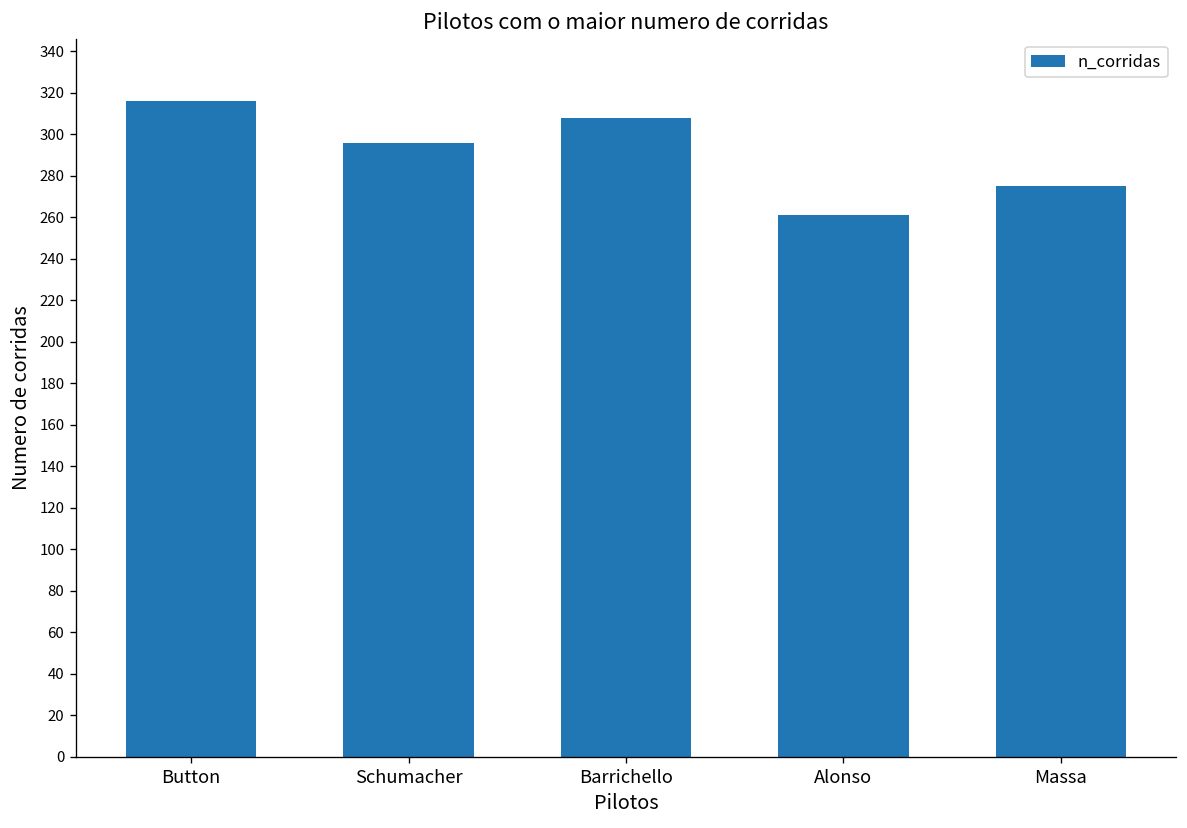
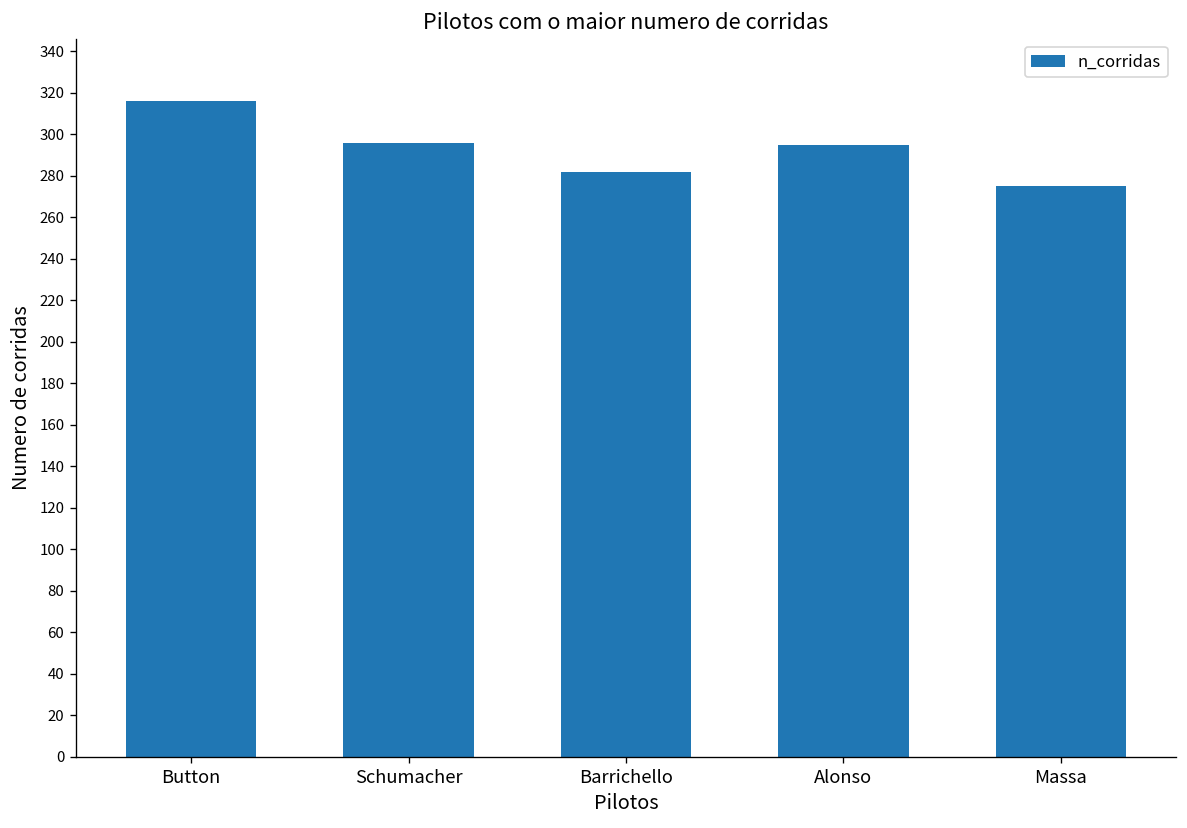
Barrichello: 308 -> 282
Alonso: 261 -> 295
